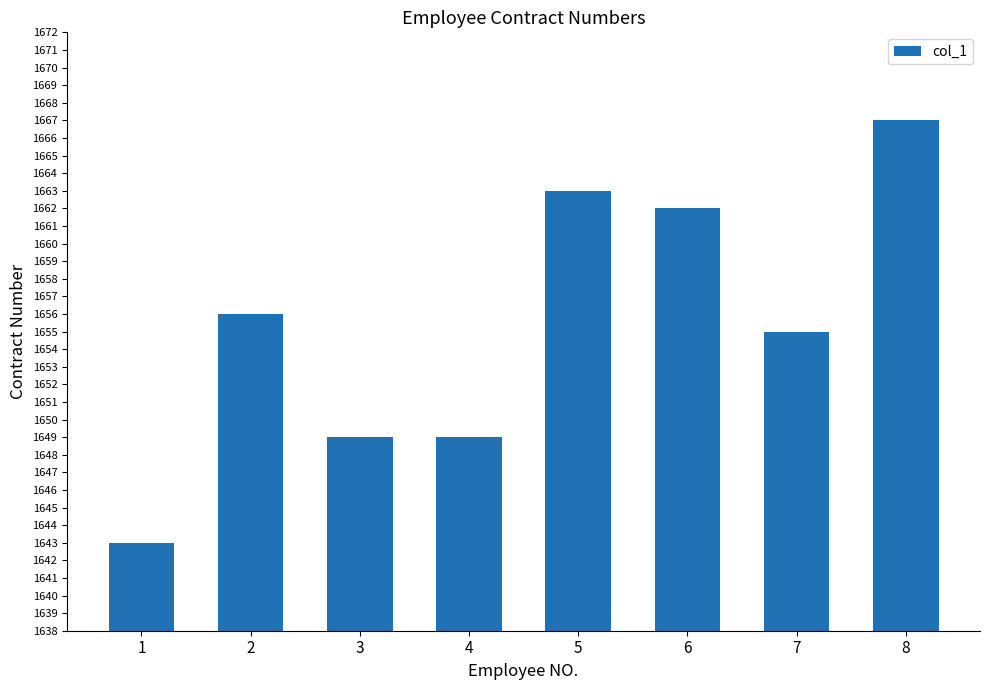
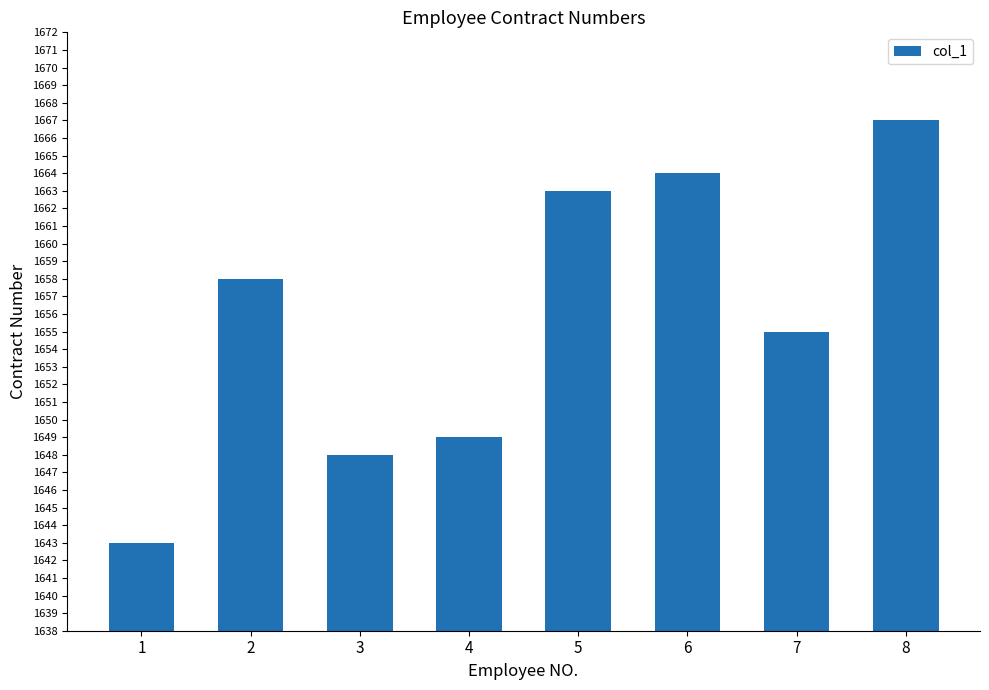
2: 1656 -> 1658
3: 1649 -> 1648
6: 1662 -> 1664
